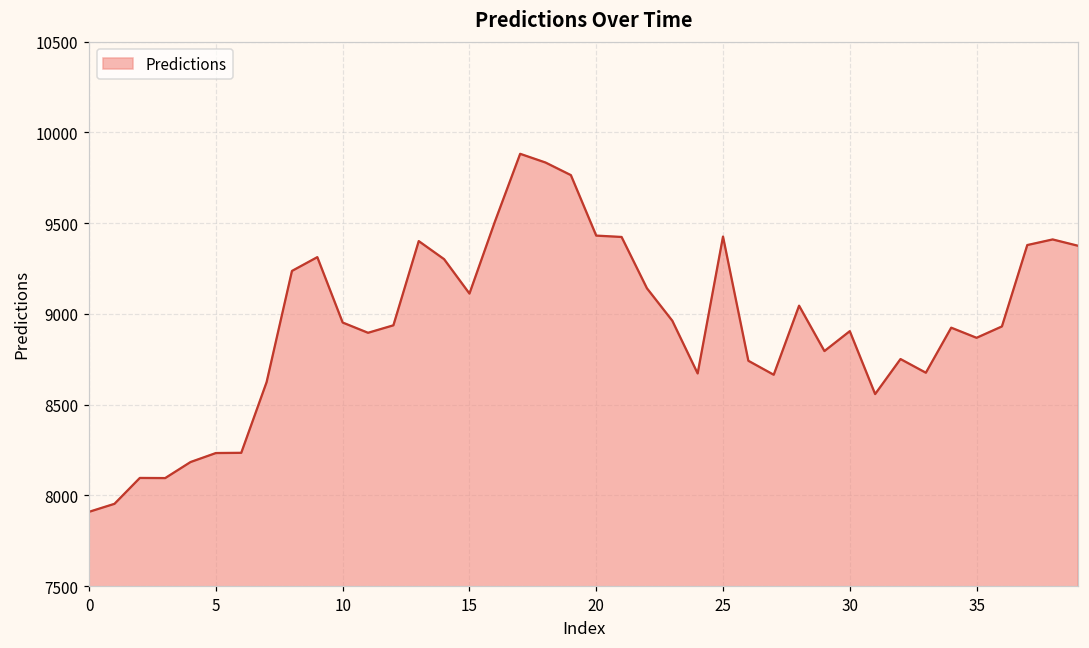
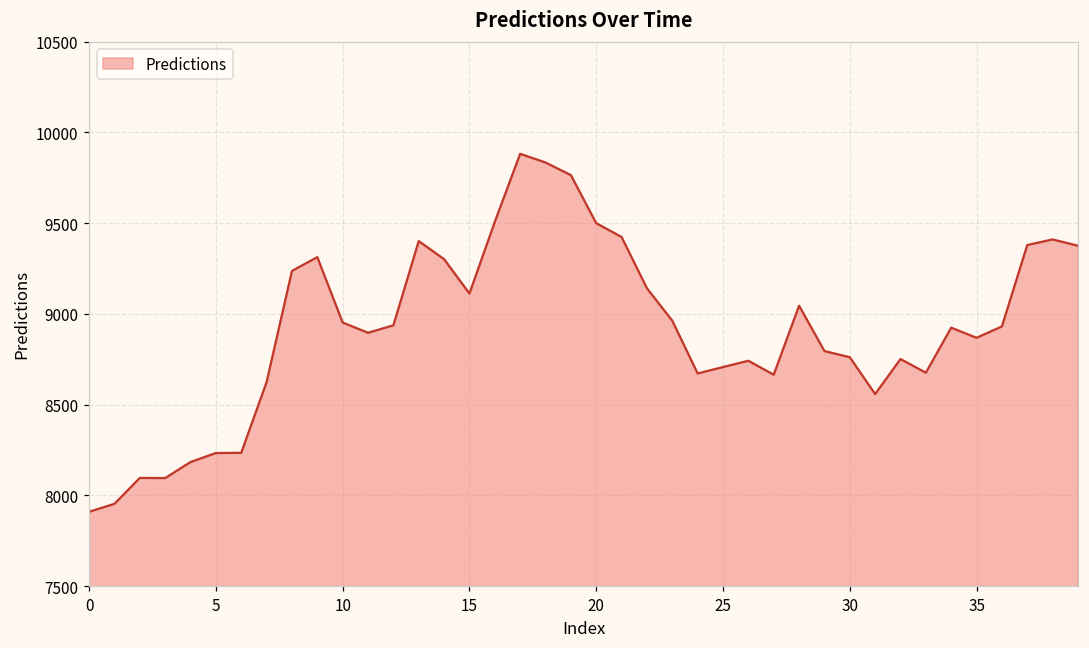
20: 9430 -> 9500
25: 9430 -> 8710
30: 8900 -> 8760
